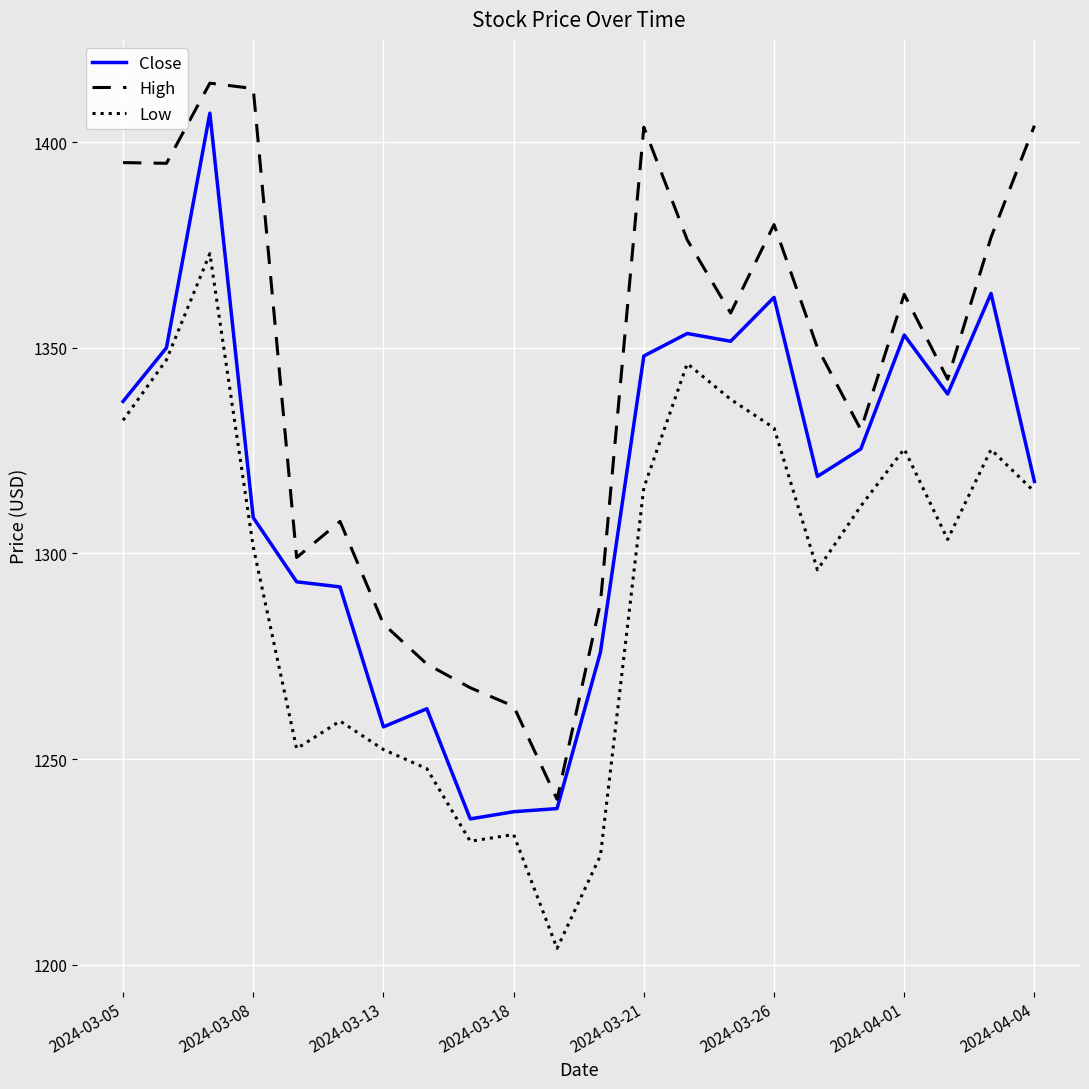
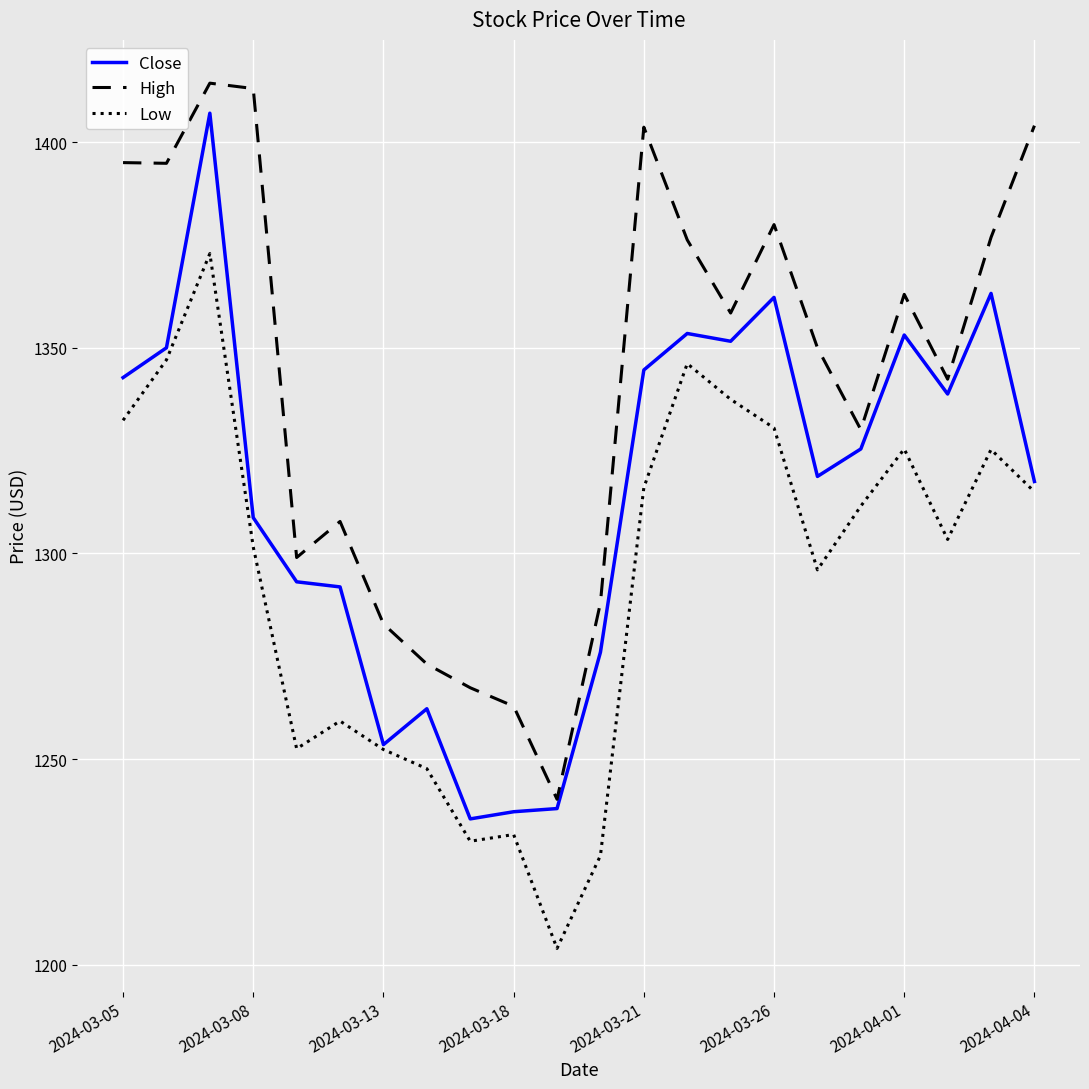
Close, 2024-03-05: 1337 -> 1343
Close, 2024-03-13: 1258 -> 1254
Close, 2024-03-21: 1348 -> 1345
